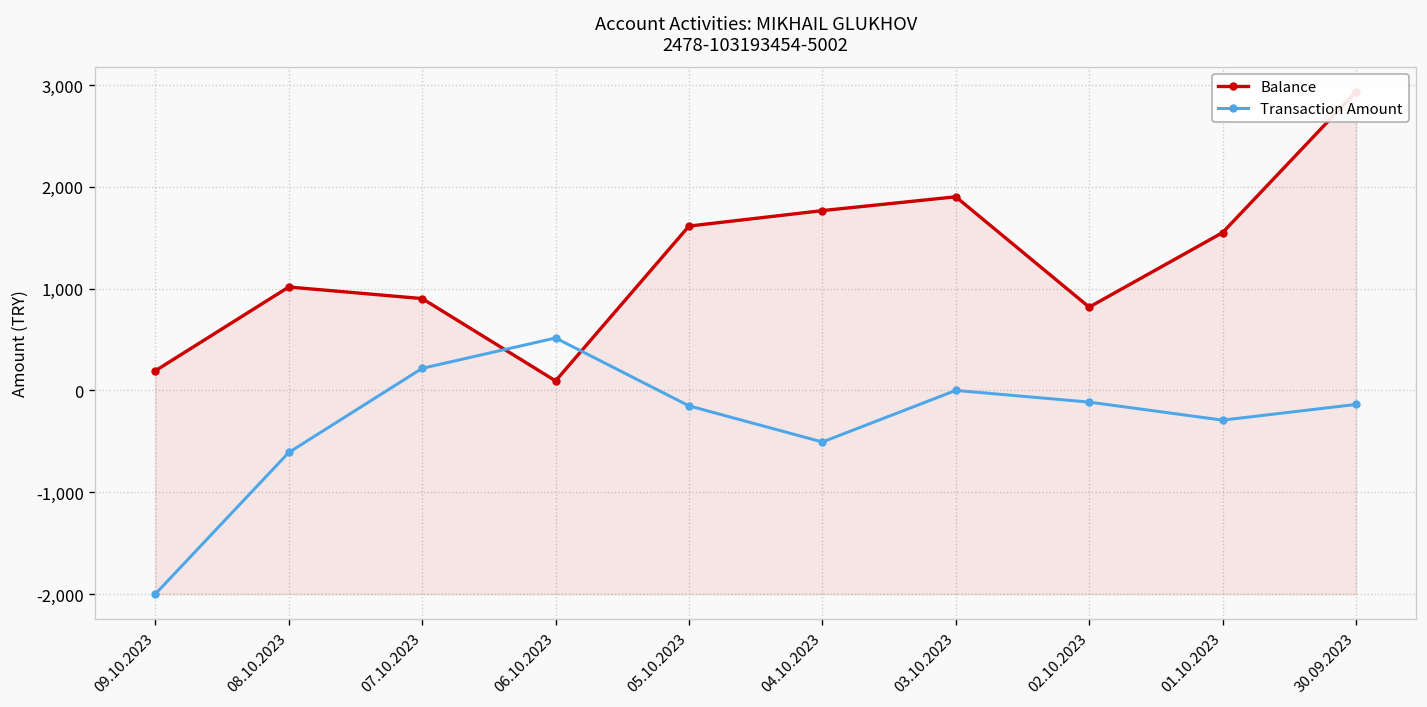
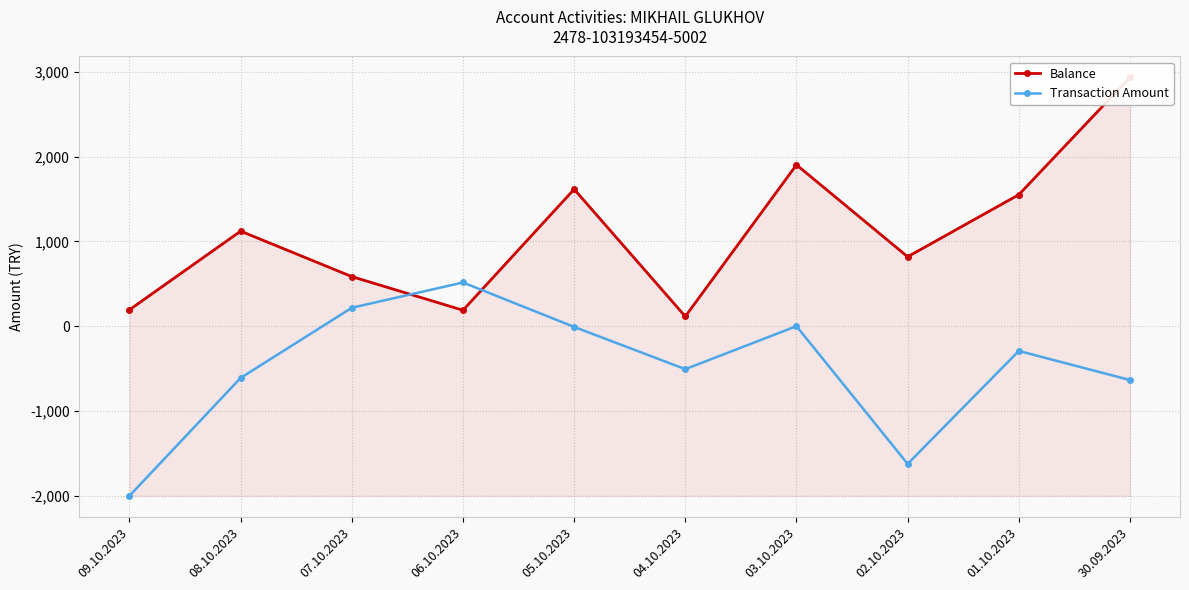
Balance, 08.10.2023: 1,000 -> 1,100
Balance, 07.10.2023: 900 -> 600
Balance, 06.10.2023: 100 -> 200
Transaction Amount, 05.10.2023: -200 -> 0
Balance, 04.10.2023: 1,800 -> 100
Transaction Amount, 02.10.2023: -100 -> -1,600
Transaction Amount, 30.09.2023: -100 -> -600
